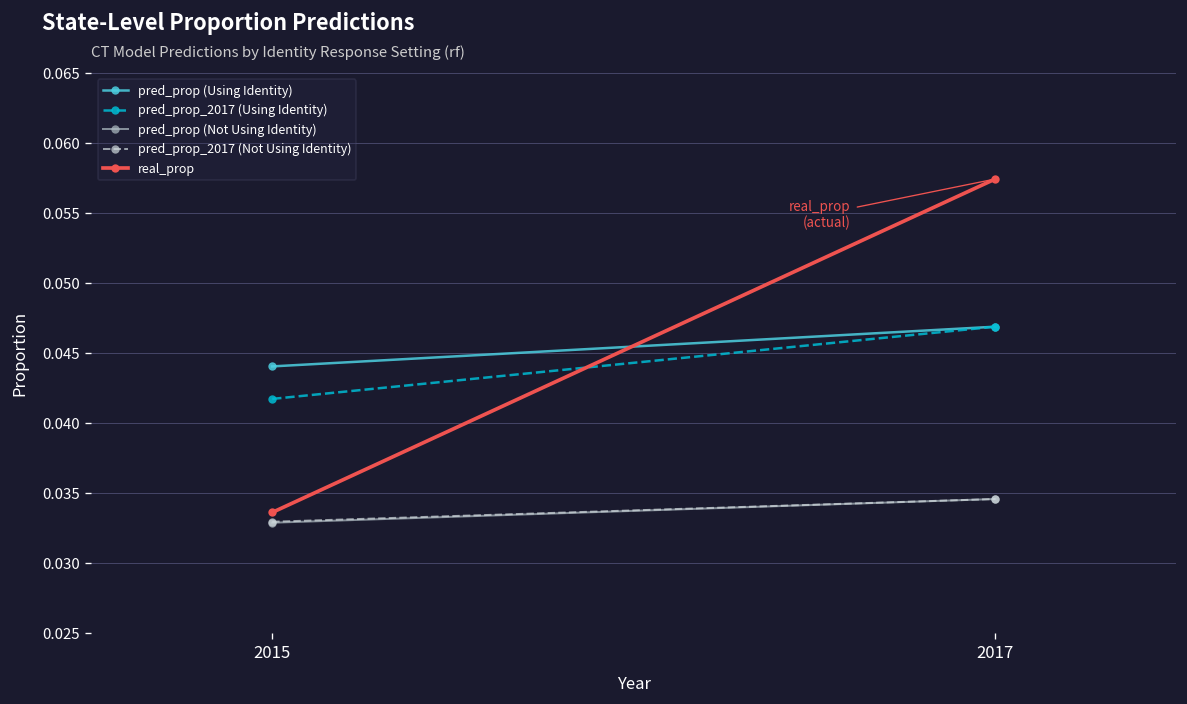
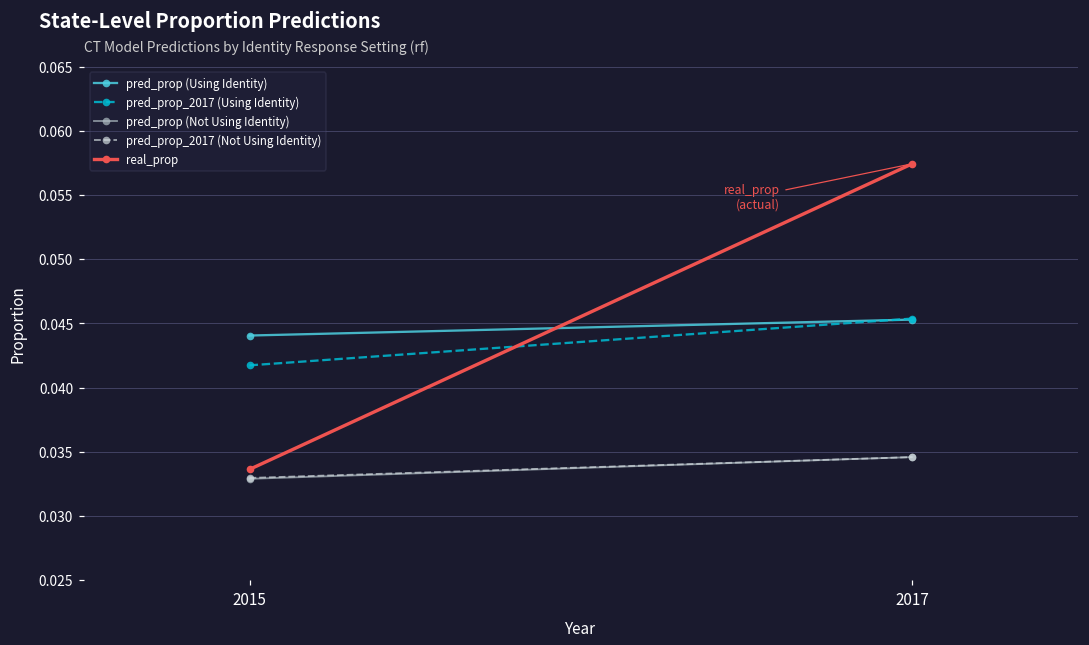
pred_prop (Using Identity), 2017: 0.0469 -> 0.0453
pred_prop_2017 (Using Identity), 2017: 0.0469 -> 0.0454
